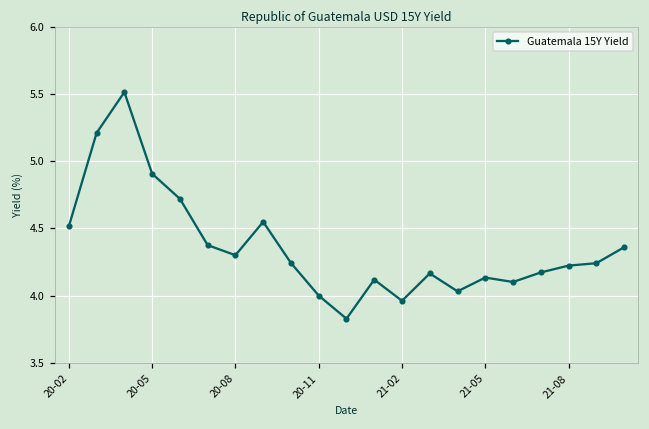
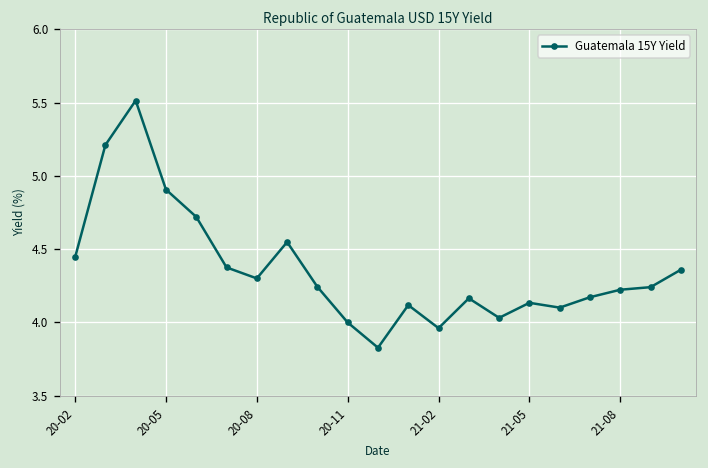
20-02: 4.52 -> 4.45
